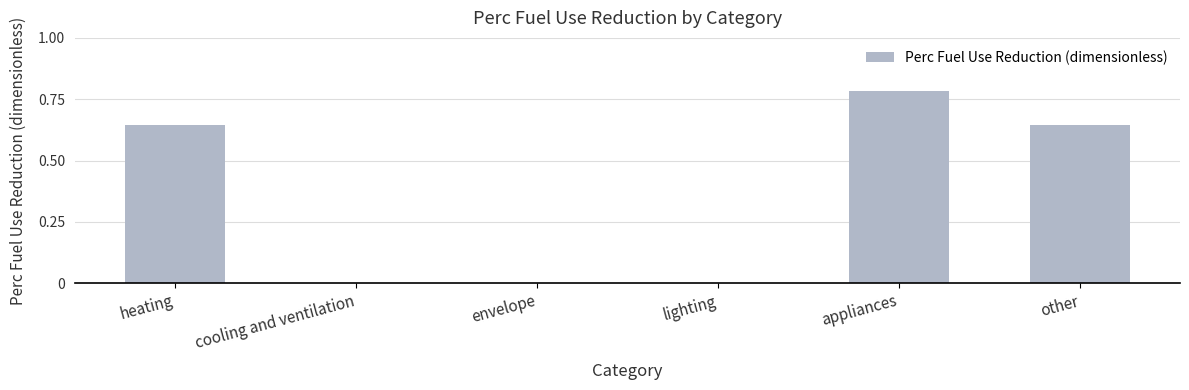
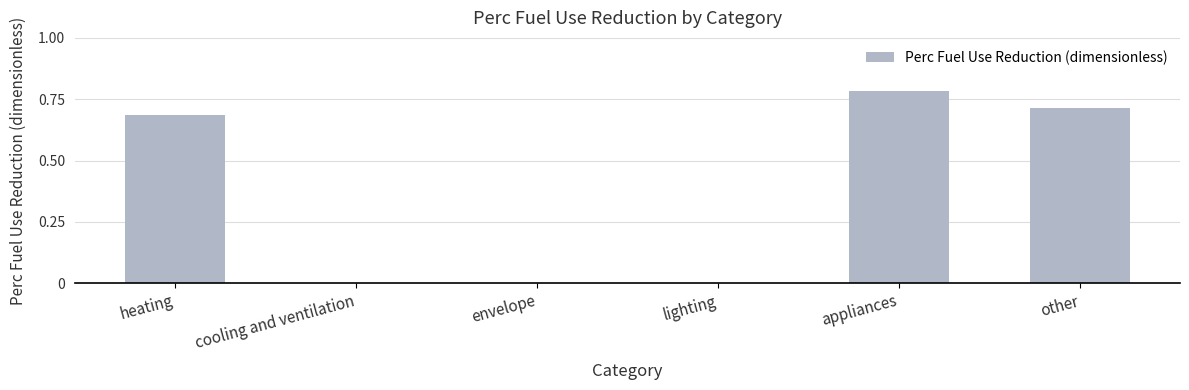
heating: 0.64 -> 0.69
other: 0.64 -> 0.72
